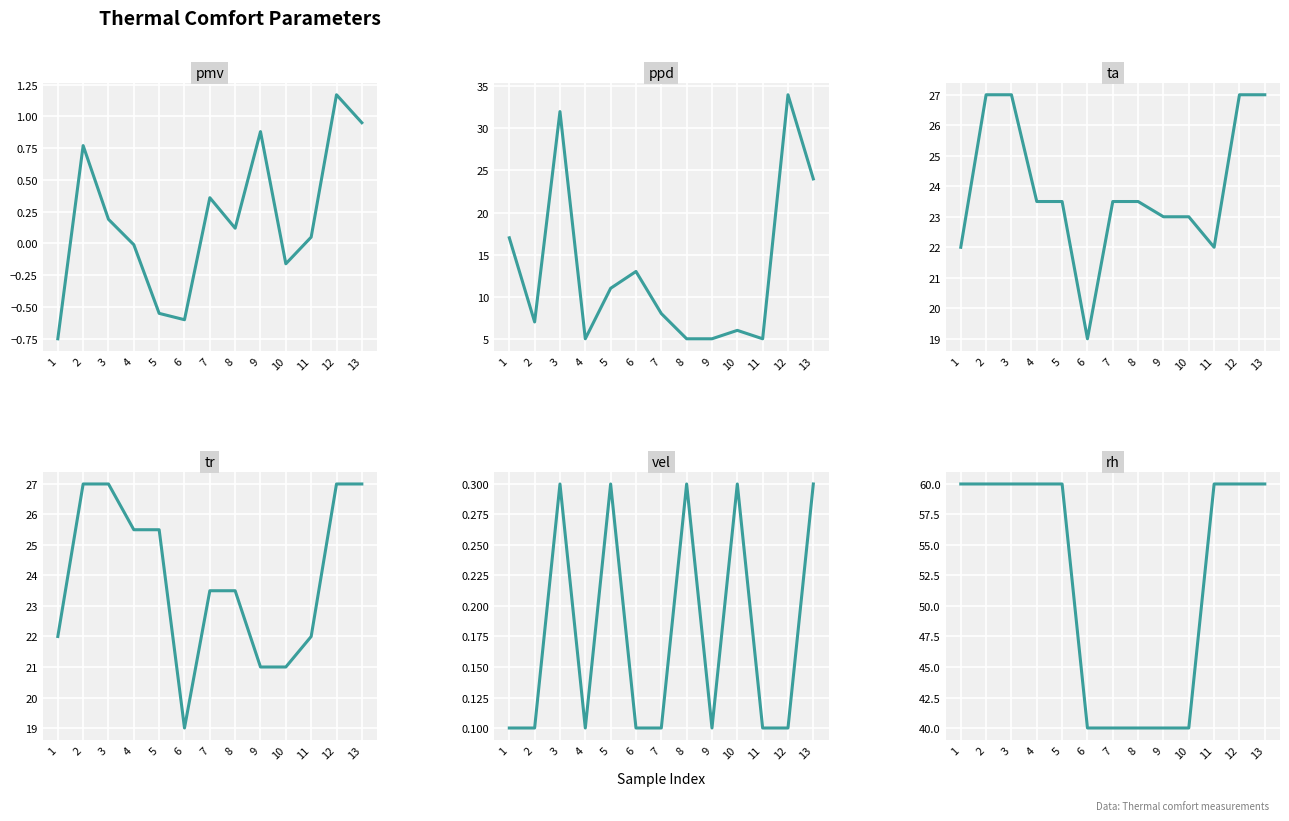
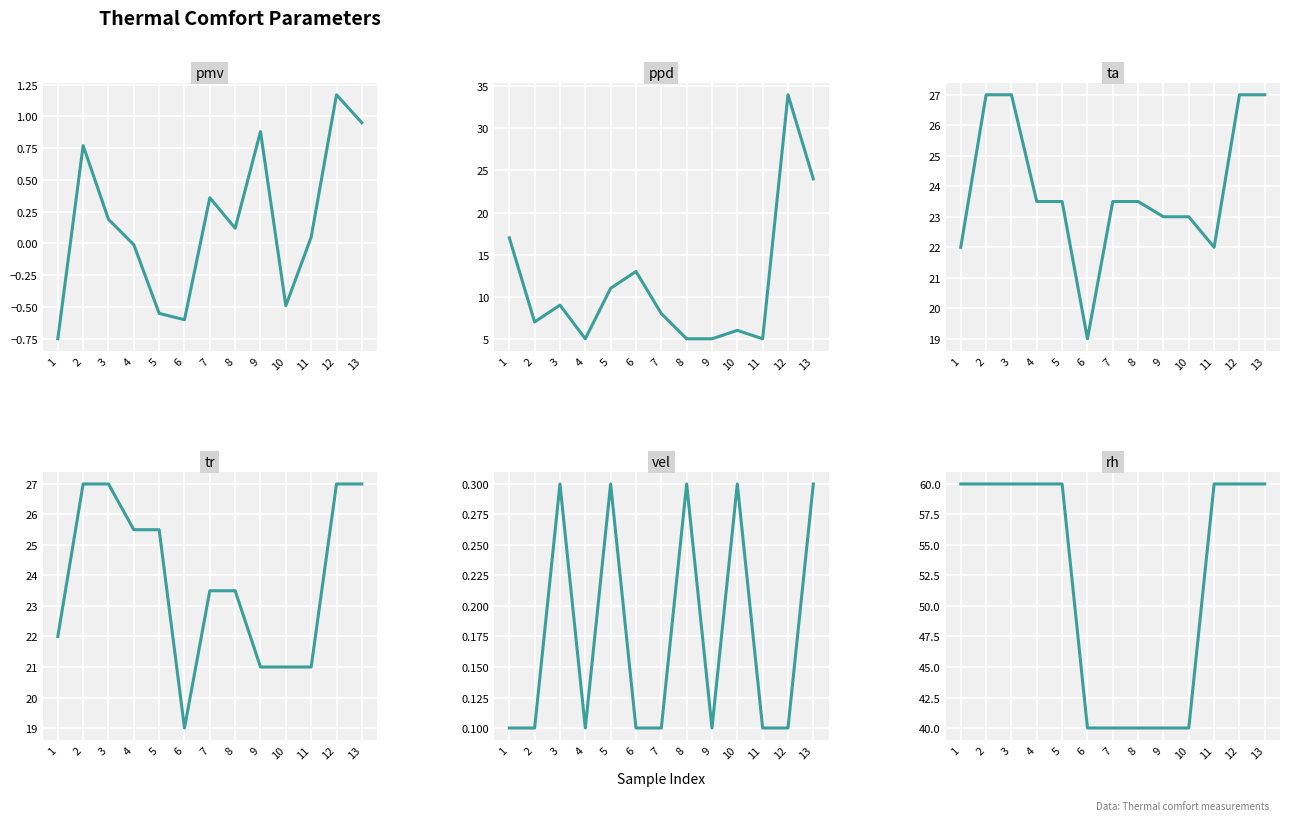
pmv, 10: -0.16 -> -0.49
ppd, 3: 32 -> 9
tr, 11: 22 -> 21
